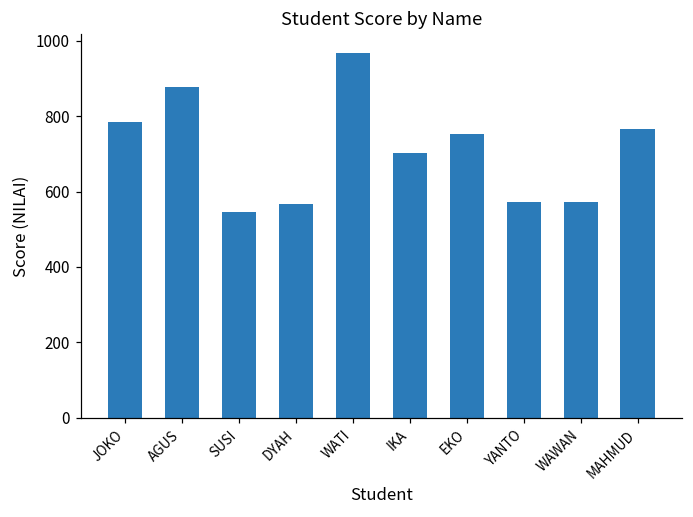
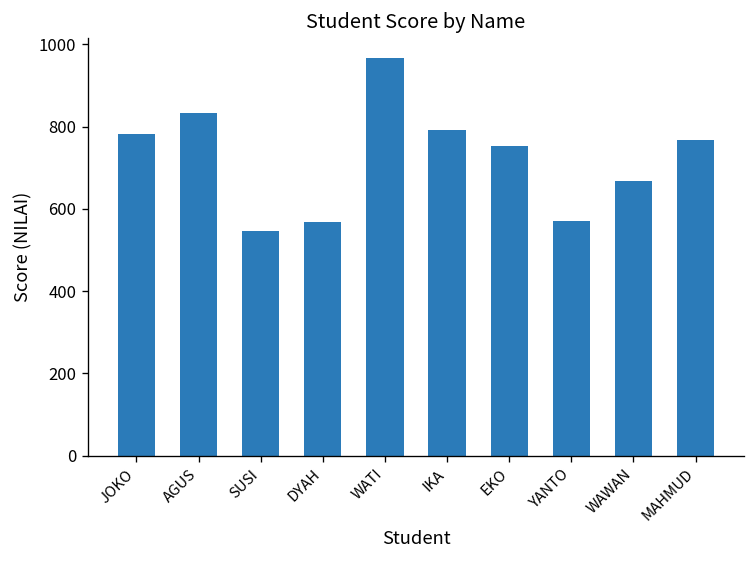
AGUS: 880 -> 830
IKA: 700 -> 790
WAWAN: 570 -> 670
